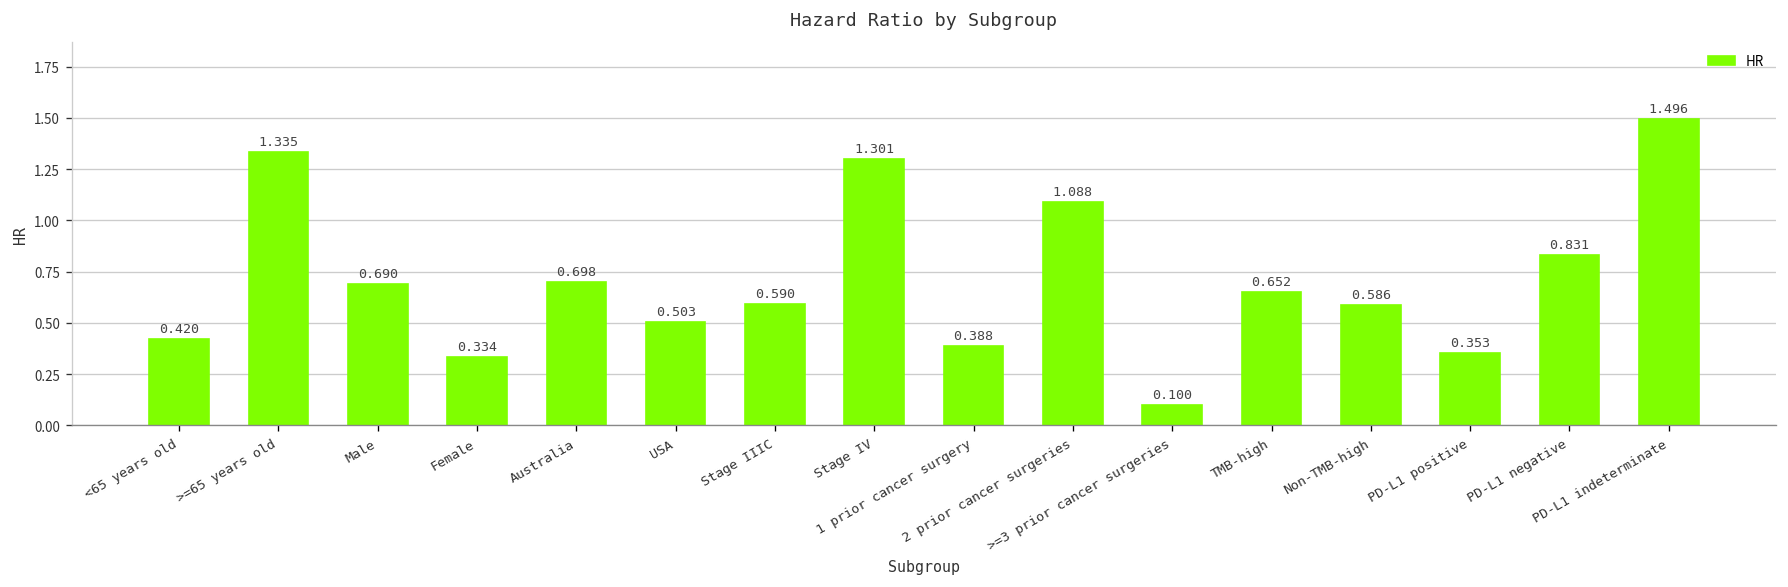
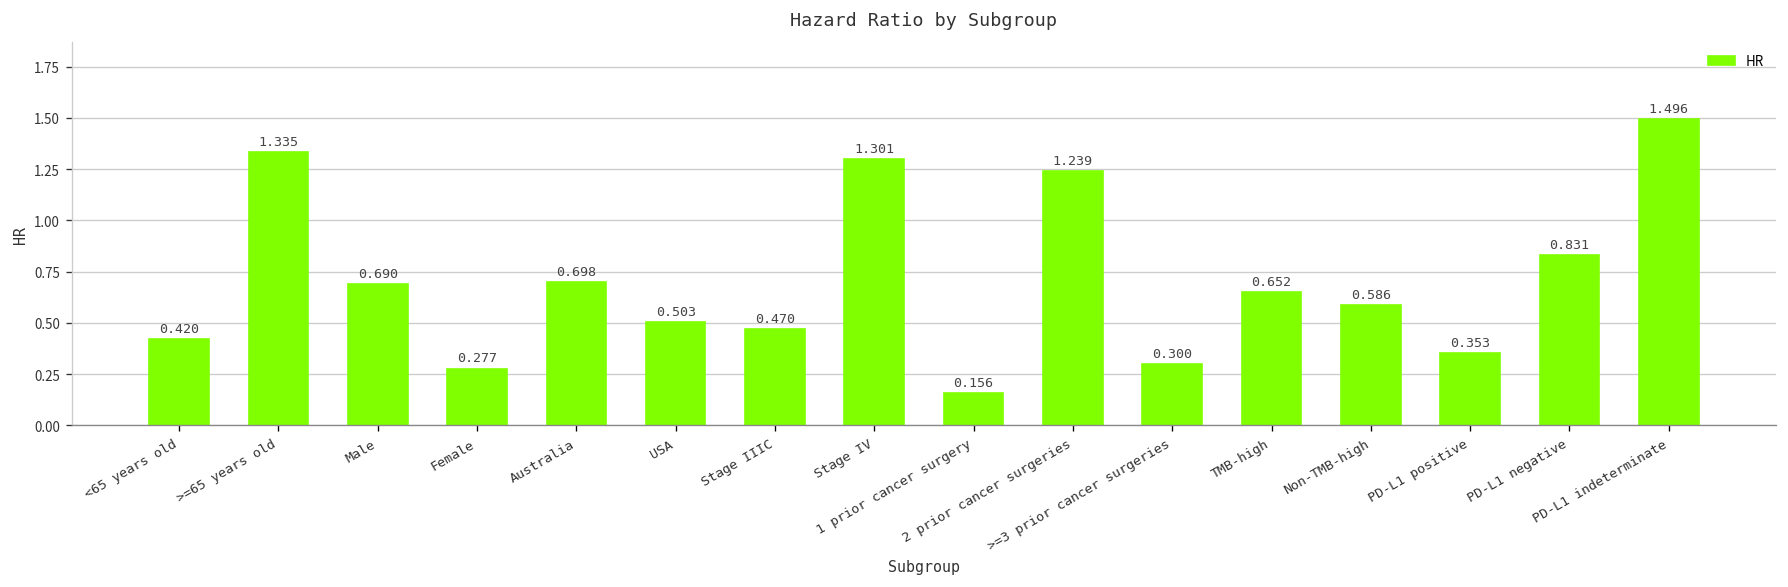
Female: 0.334 -> 0.277
Stage IIIC: 0.590 -> 0.470
1 prior cancer surgery: 0.388 -> 0.156
2 prior cancer surgeries: 1.088 -> 1.239
>=3 prior cancer surgeries: 0.100 -> 0.300
